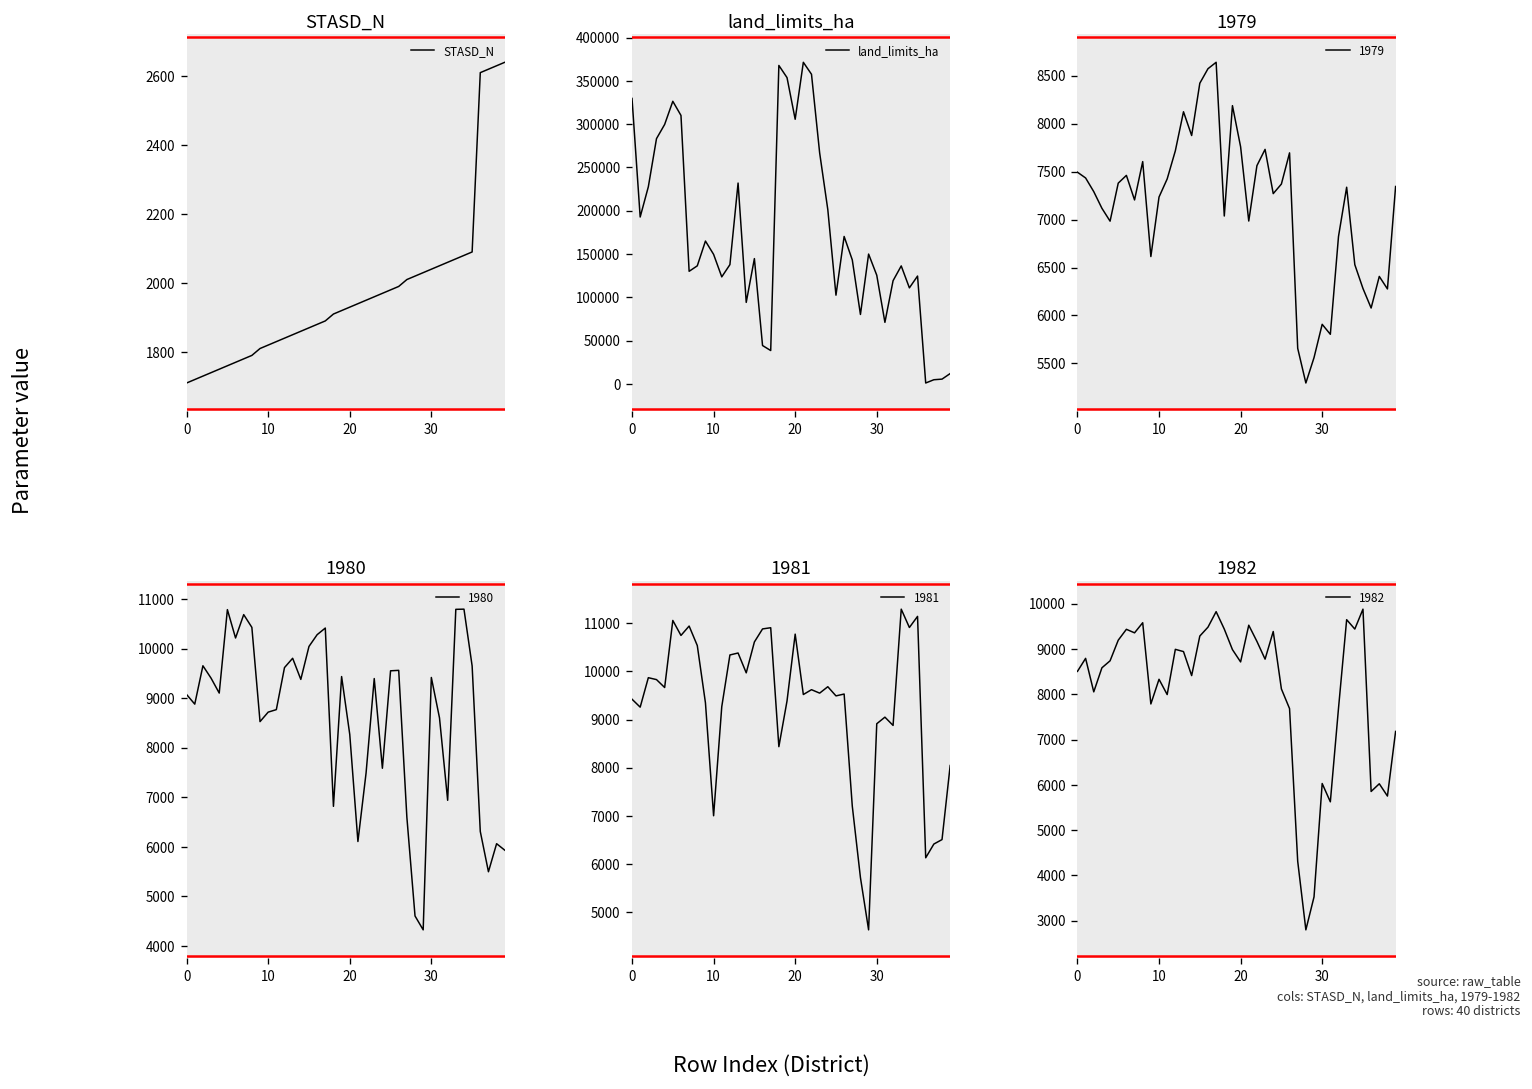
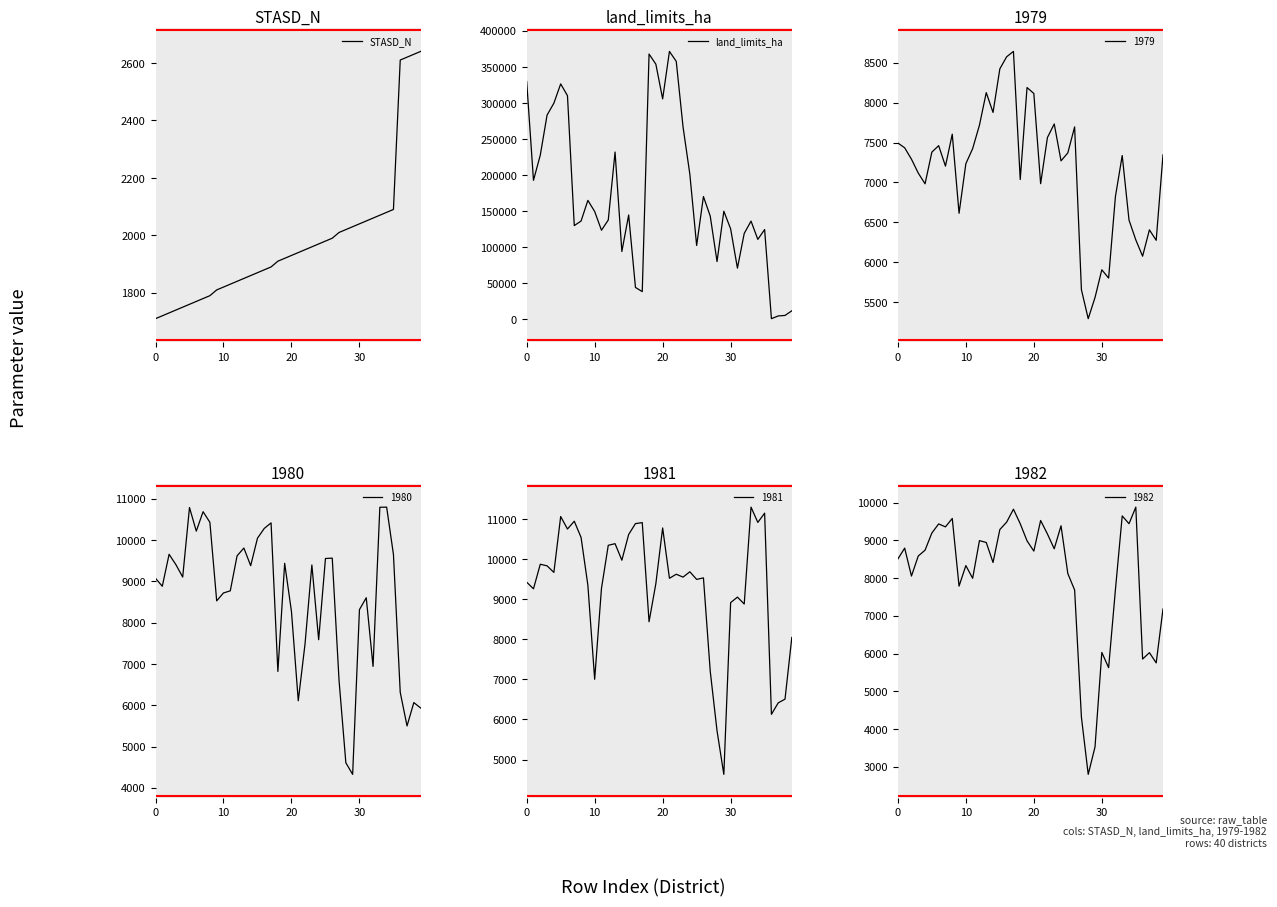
1979, 20: 7800 -> 8100
1980, 30: 9400 -> 8300
